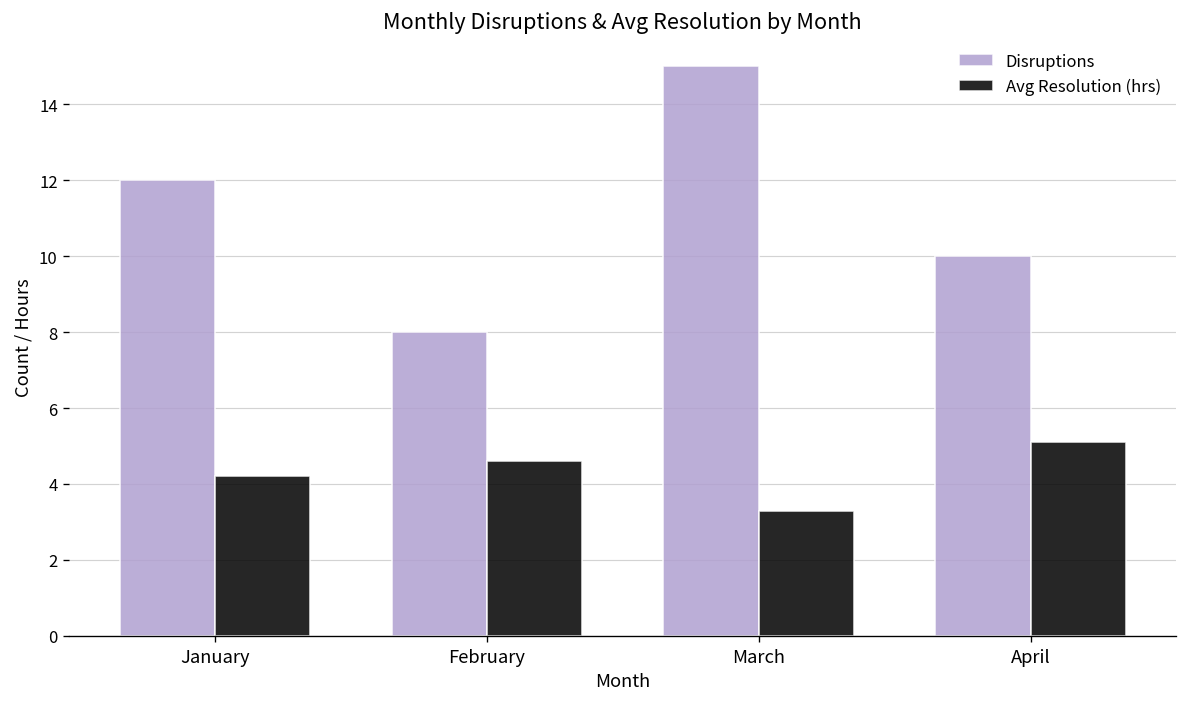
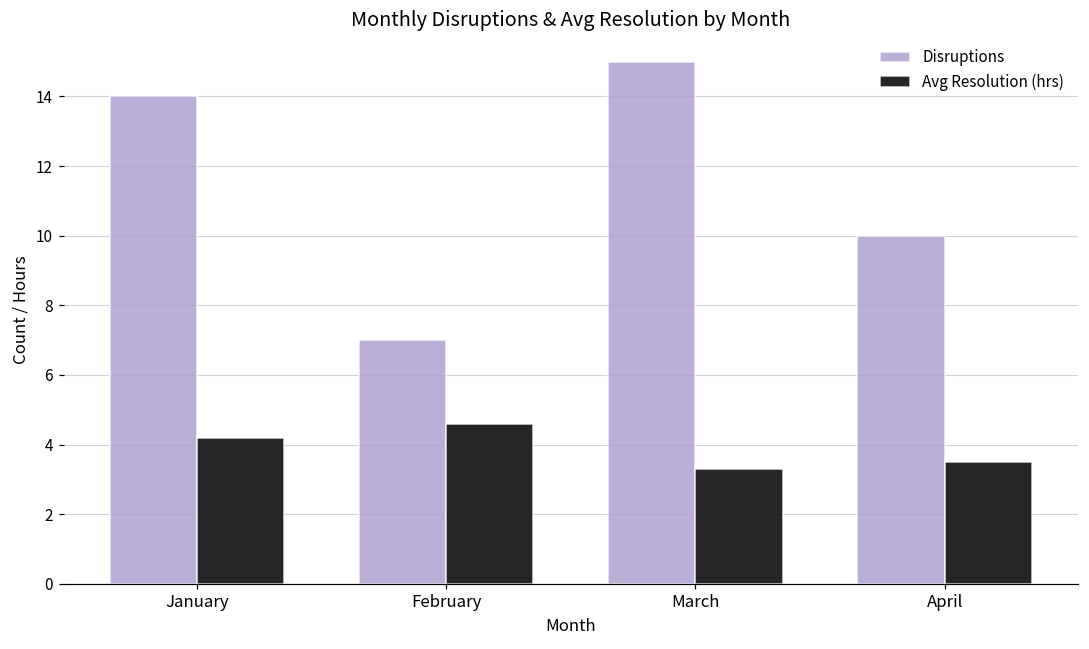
Disruptions, January: 12 -> 14
Disruptions, February: 8 -> 7
Avg Resolution (hrs), April: 5.1 -> 3.5
